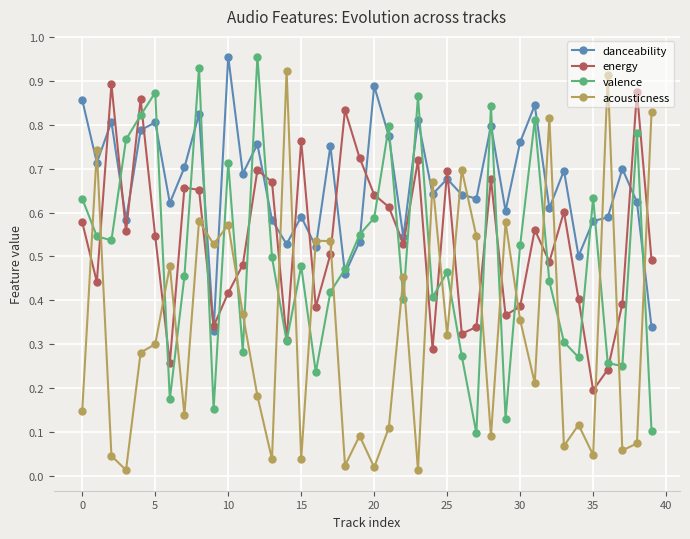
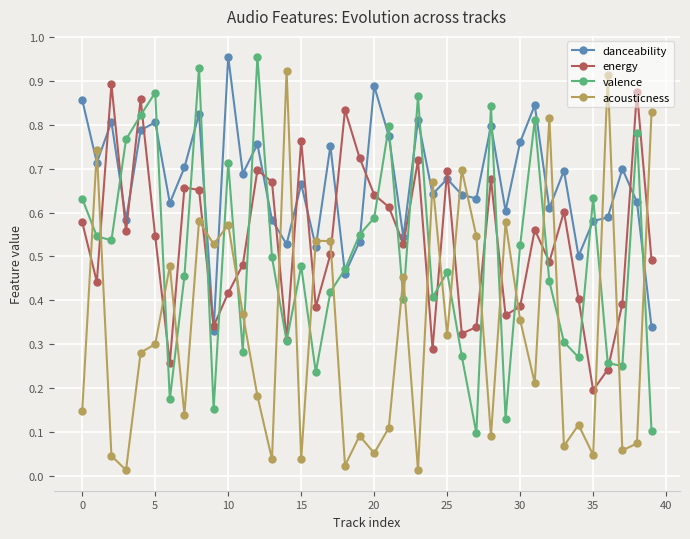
danceability, 15: 0.59 -> 0.67
acousticness, 20: 0.02 -> 0.05
